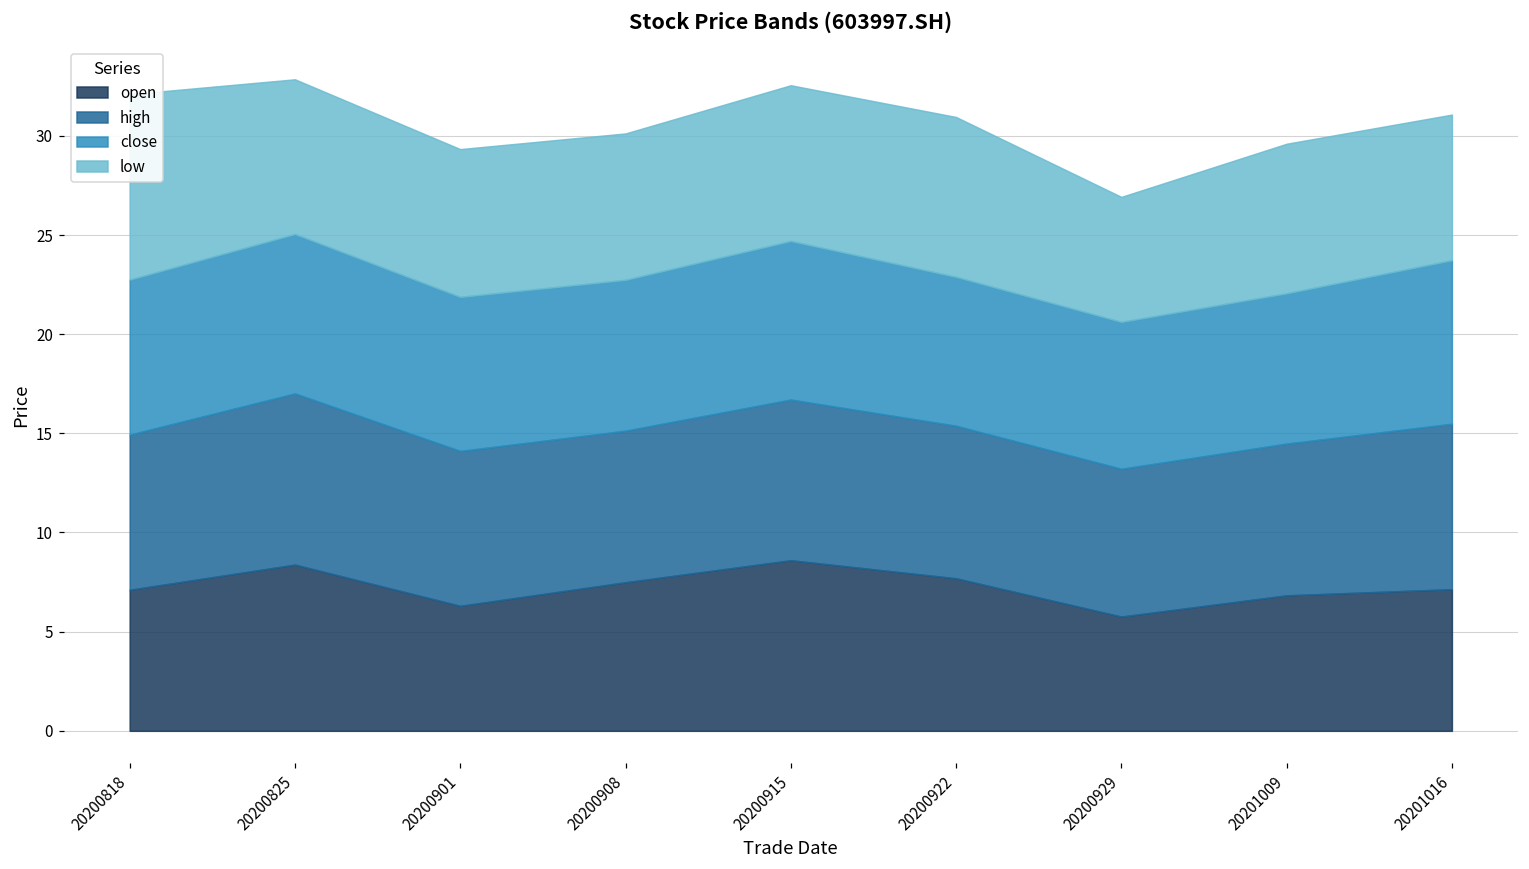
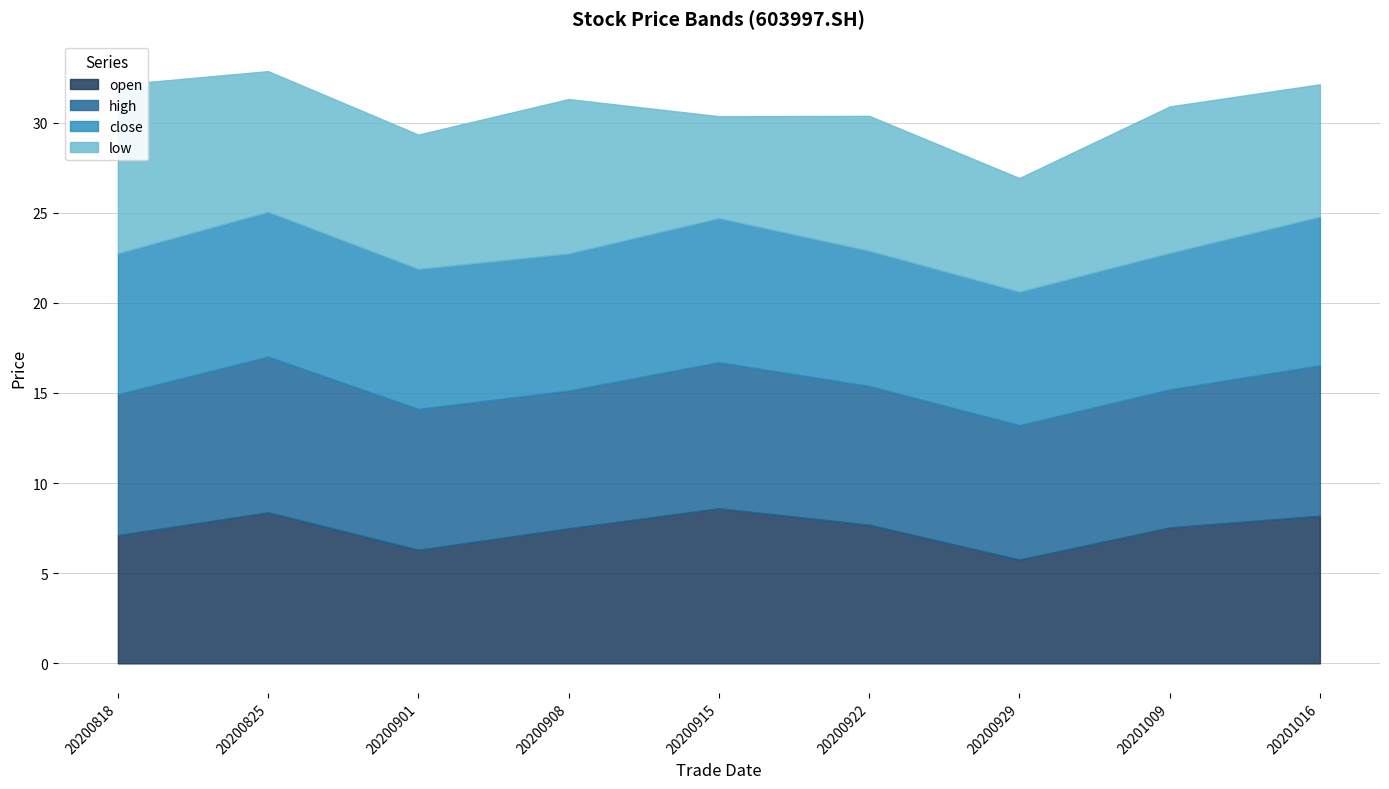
low, 20200908: 7.4 -> 8.6
low, 20200915: 7.8 -> 5.7
low, 20200922: 8.1 -> 7.5
open, 20201009: 6.8 -> 7.5
low, 20201009: 7.5 -> 8.1
open, 20201016: 7.1 -> 8.2
